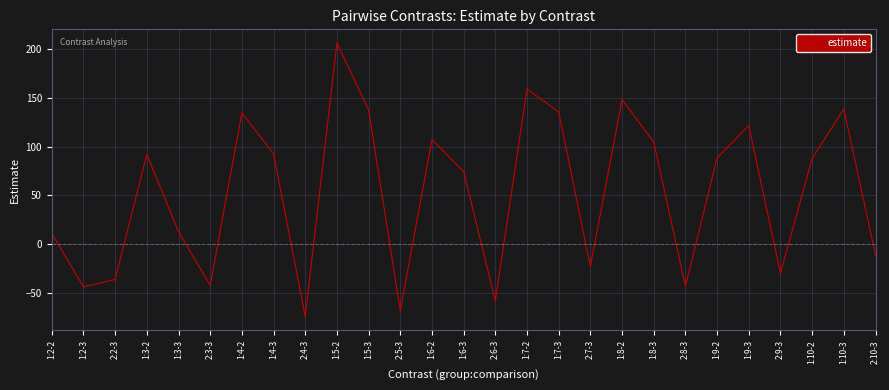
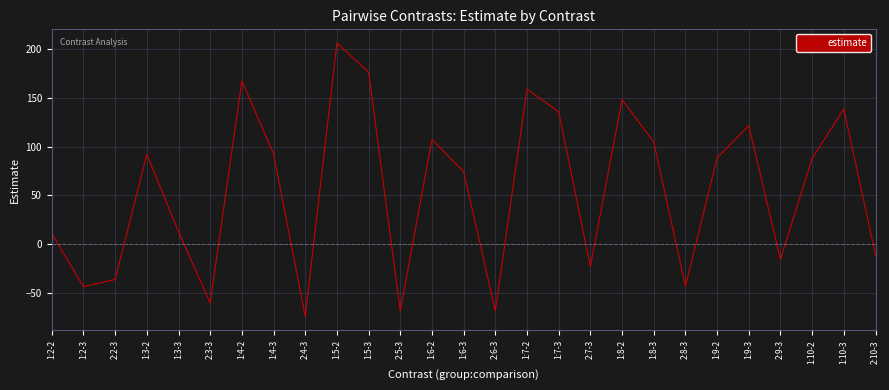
2:3-3: -40 -> -60
1:4-2: 130 -> 170
1:5-3: 140 -> 180
2:6-3: -60 -> -70
2:9-3: -30 -> -20
